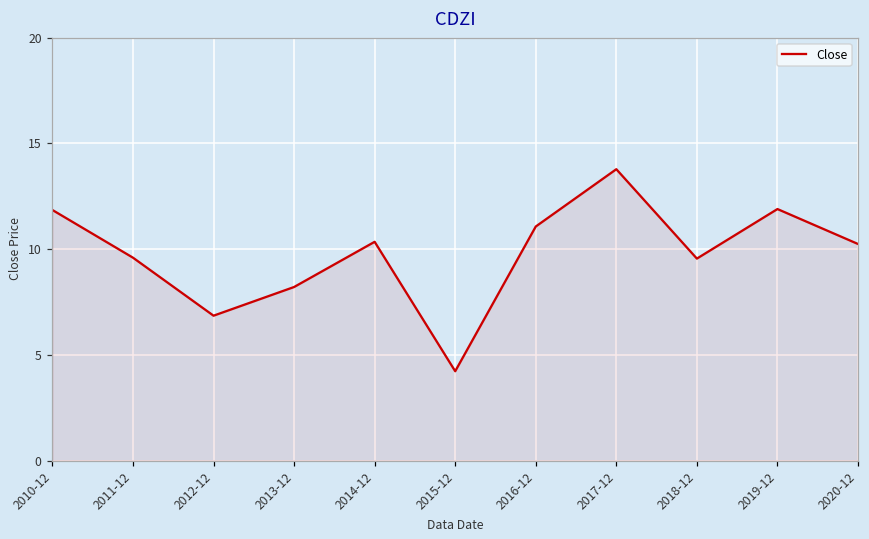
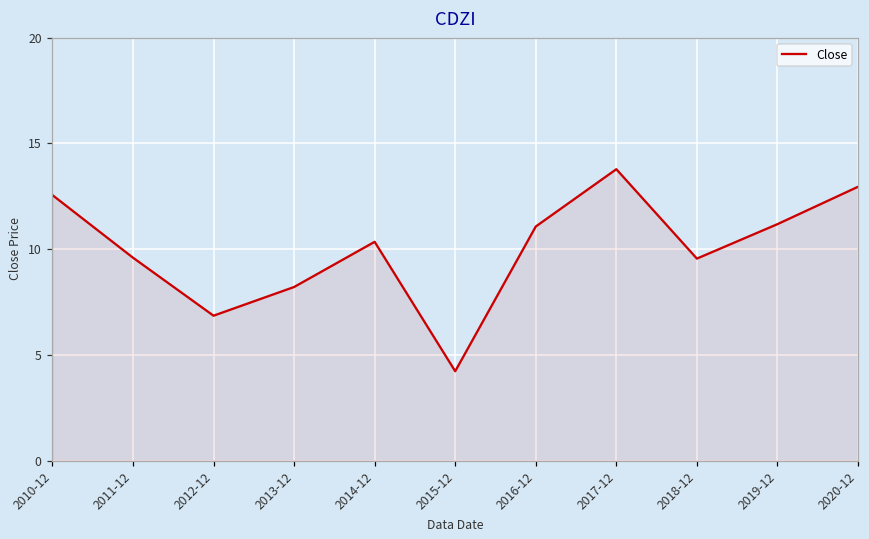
2010-12: 11.8 -> 12.6
2019-12: 11.9 -> 11.2
2020-12: 10.2 -> 12.9
